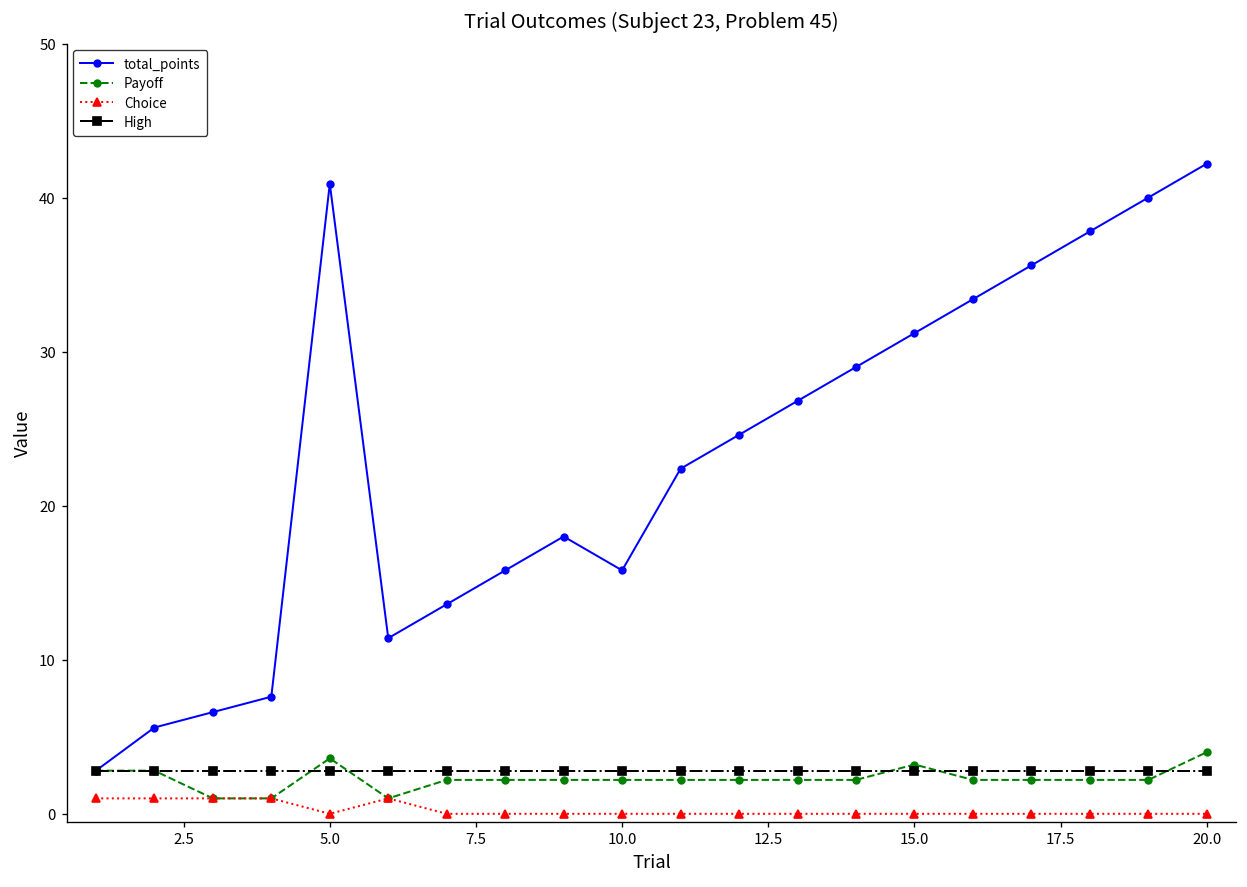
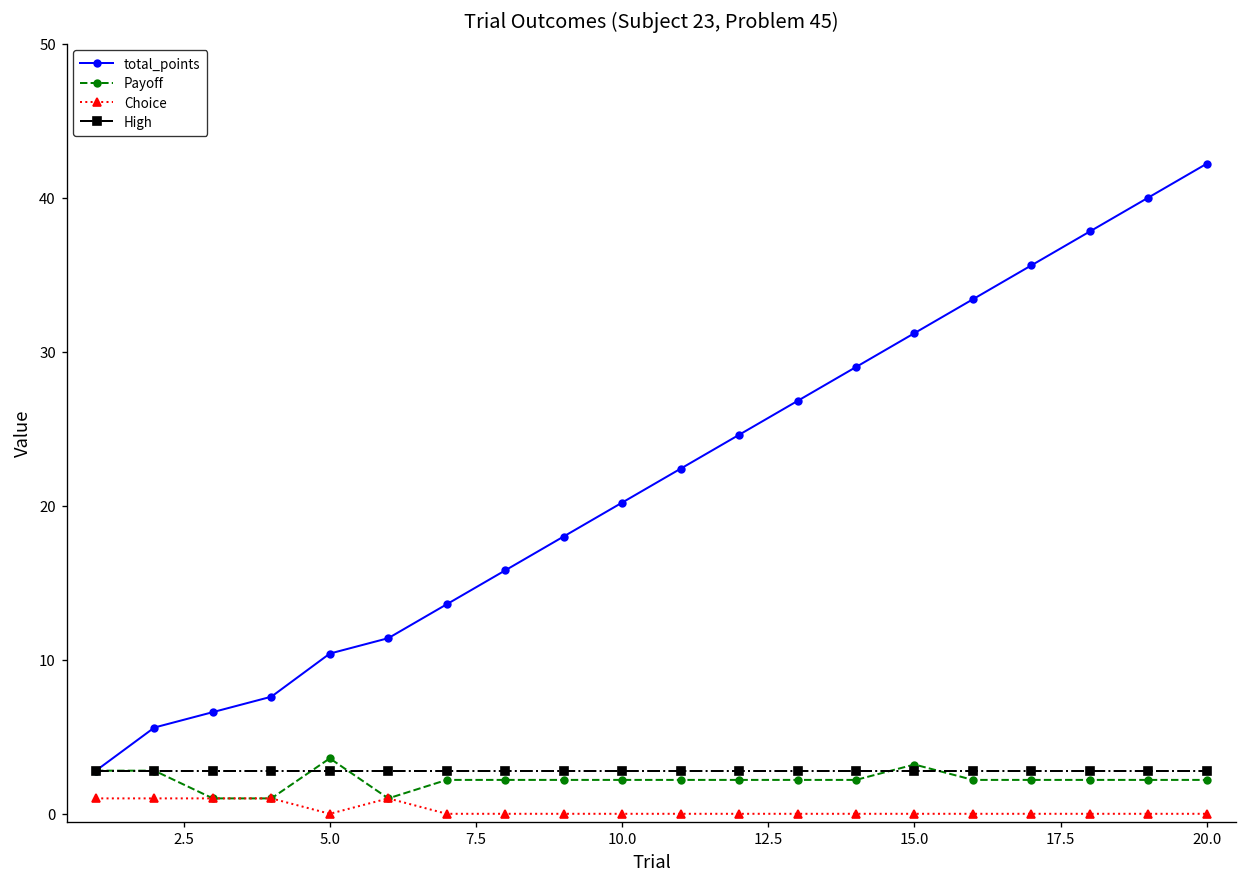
total_points, 5.0: 40.9 -> 10.4
total_points, 10.0: 15.8 -> 20.2
Payoff, 20.0: 4.0 -> 2.2
